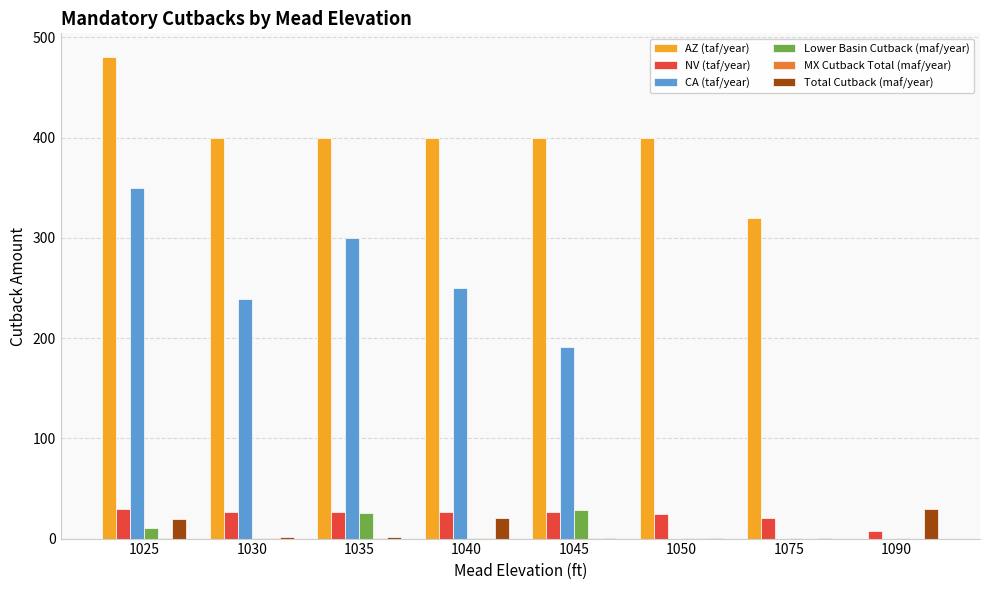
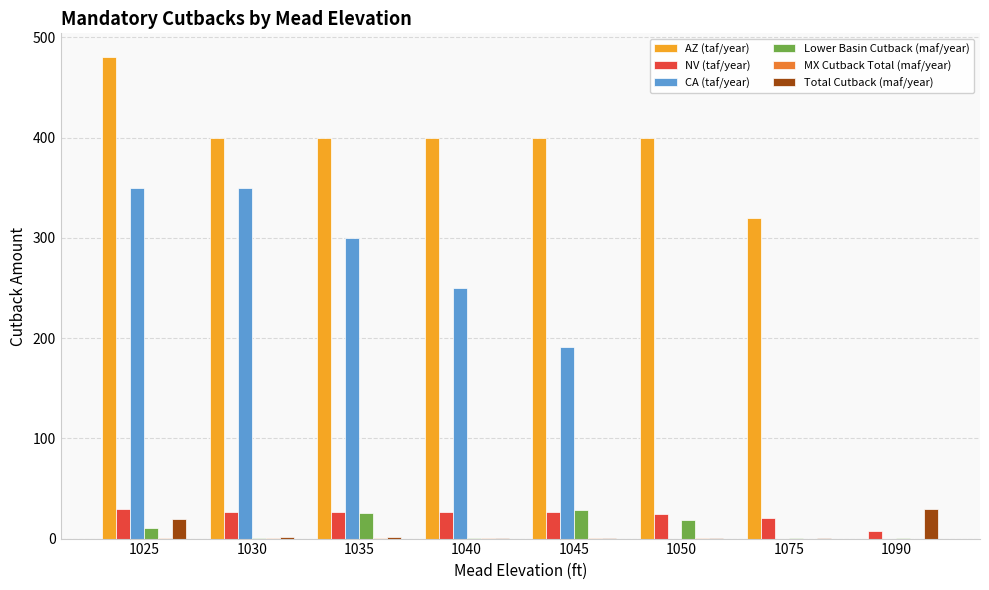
CA (taf/year), 1030: 239 -> 350
Total Cutback (maf/year), 1040: 21 -> 1
Lower Basin Cutback (maf/year), 1050: 1 -> 19
